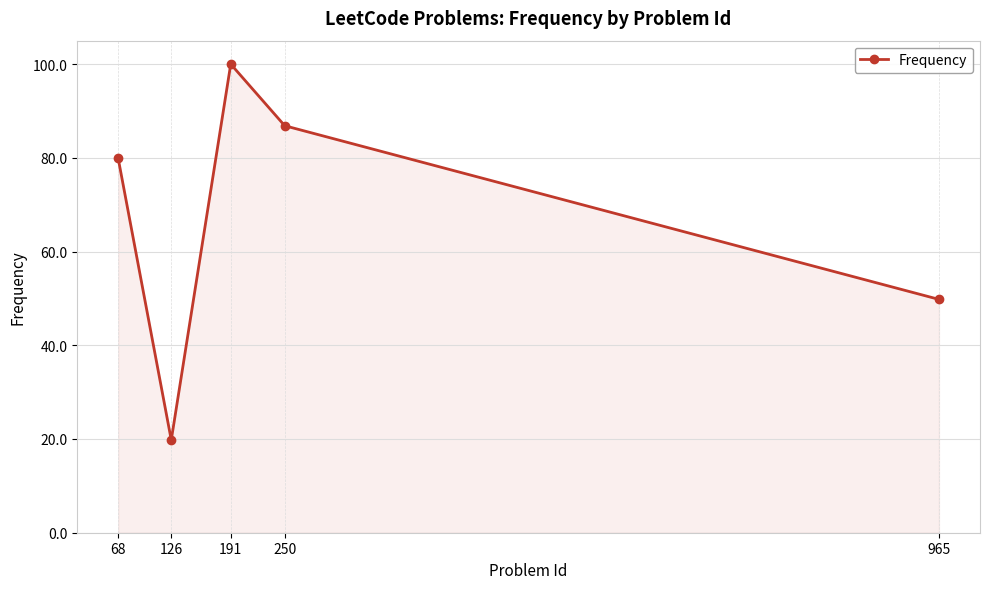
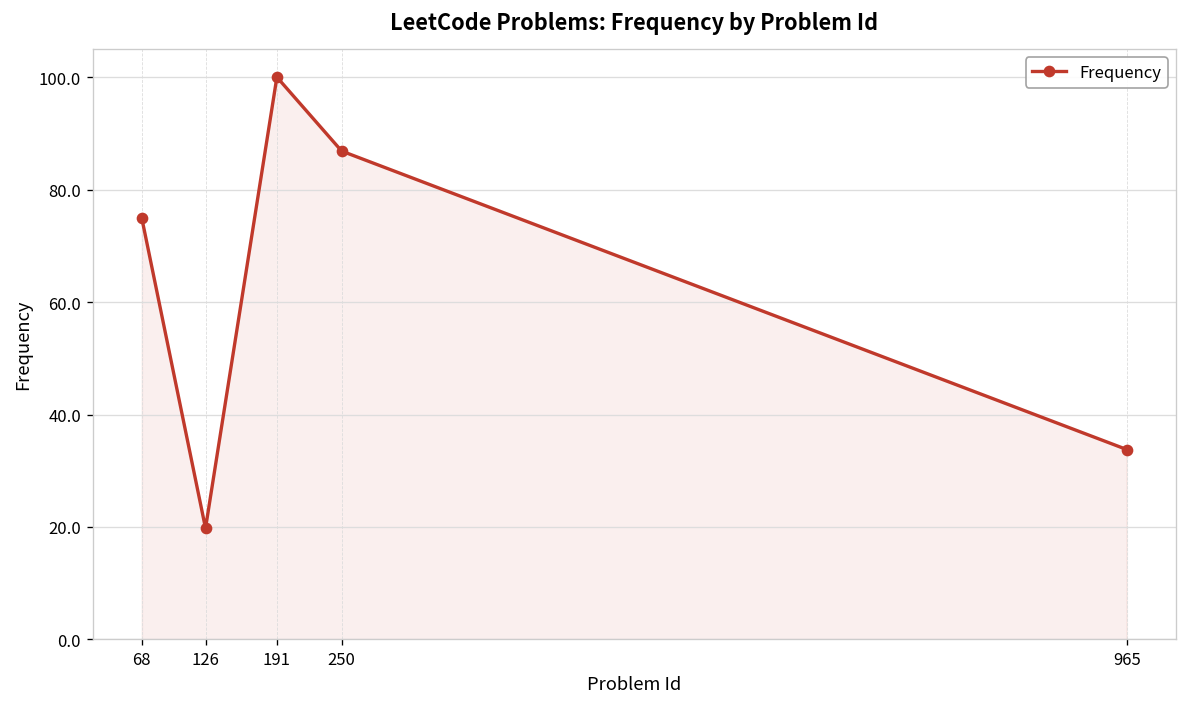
68: 80 -> 75
965: 50 -> 34
